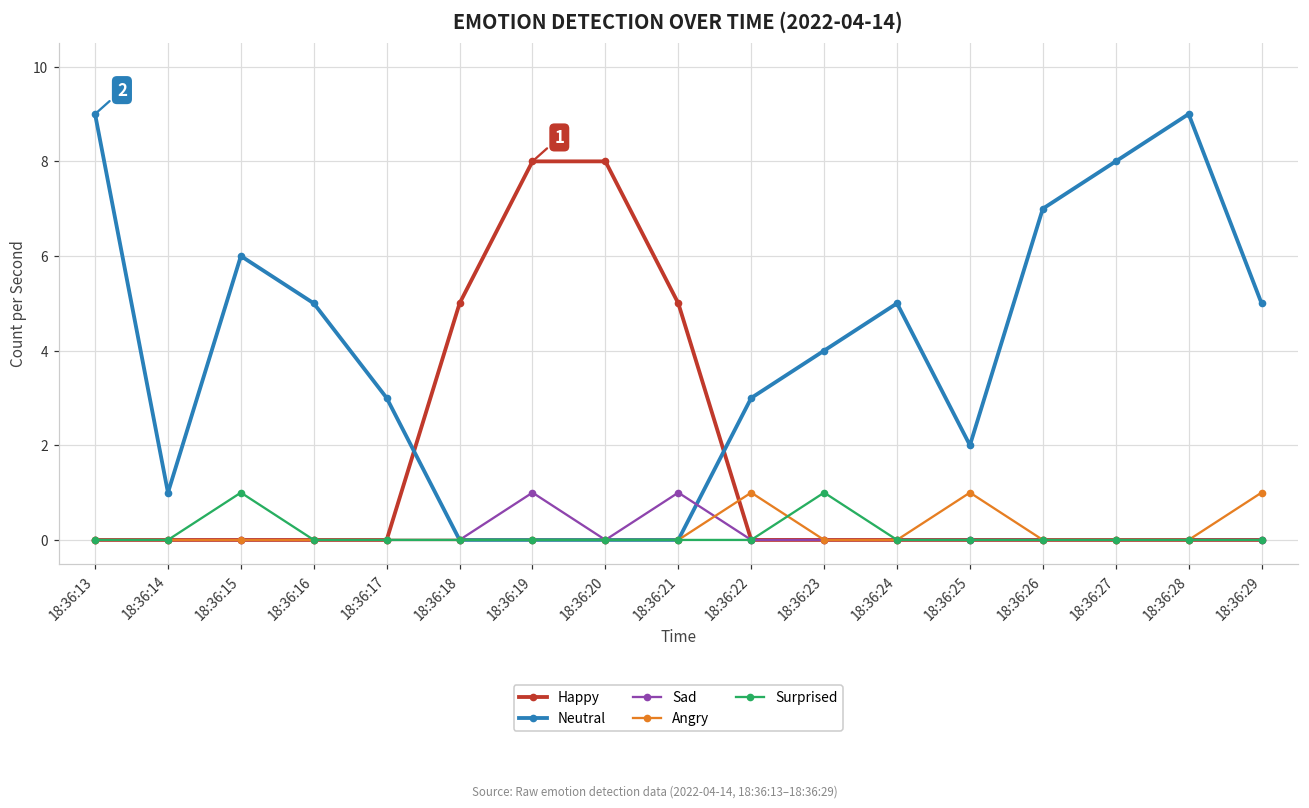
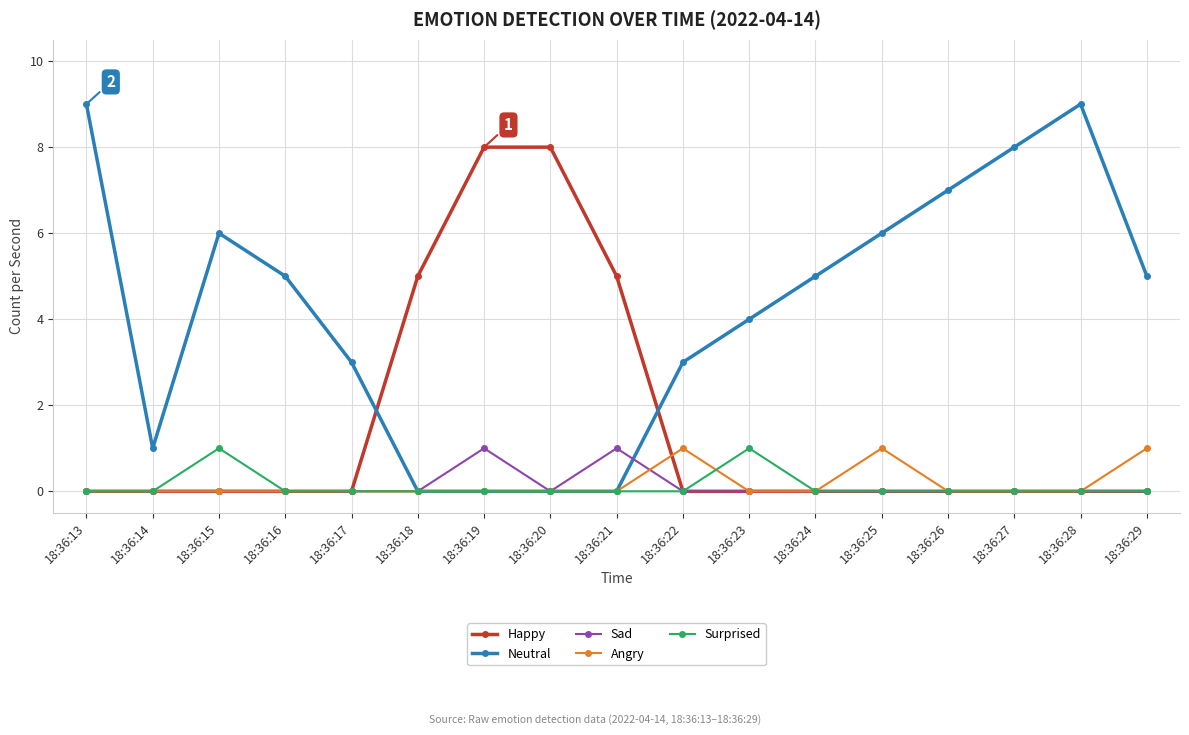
Neutral, 18:36:25: 2 -> 6
